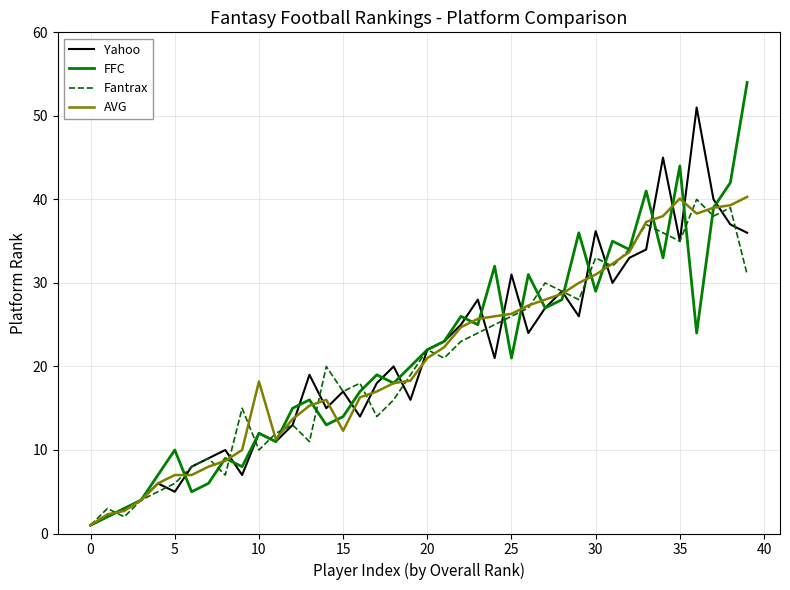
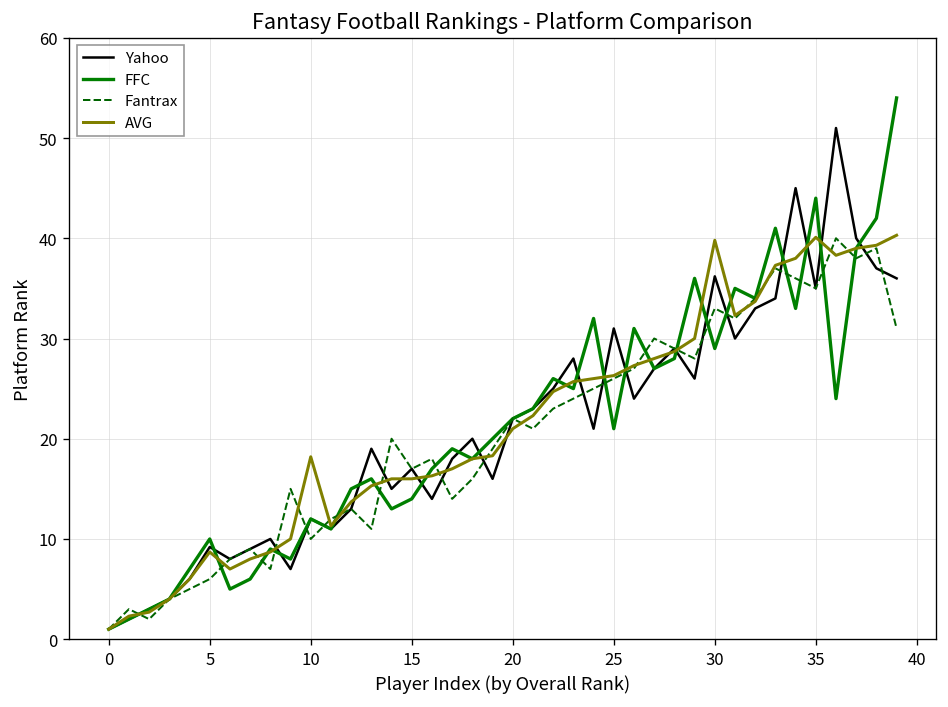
Yahoo, 5: 5 -> 9
AVG, 5: 7 -> 9
AVG, 15: 12 -> 16
AVG, 30: 31 -> 40
